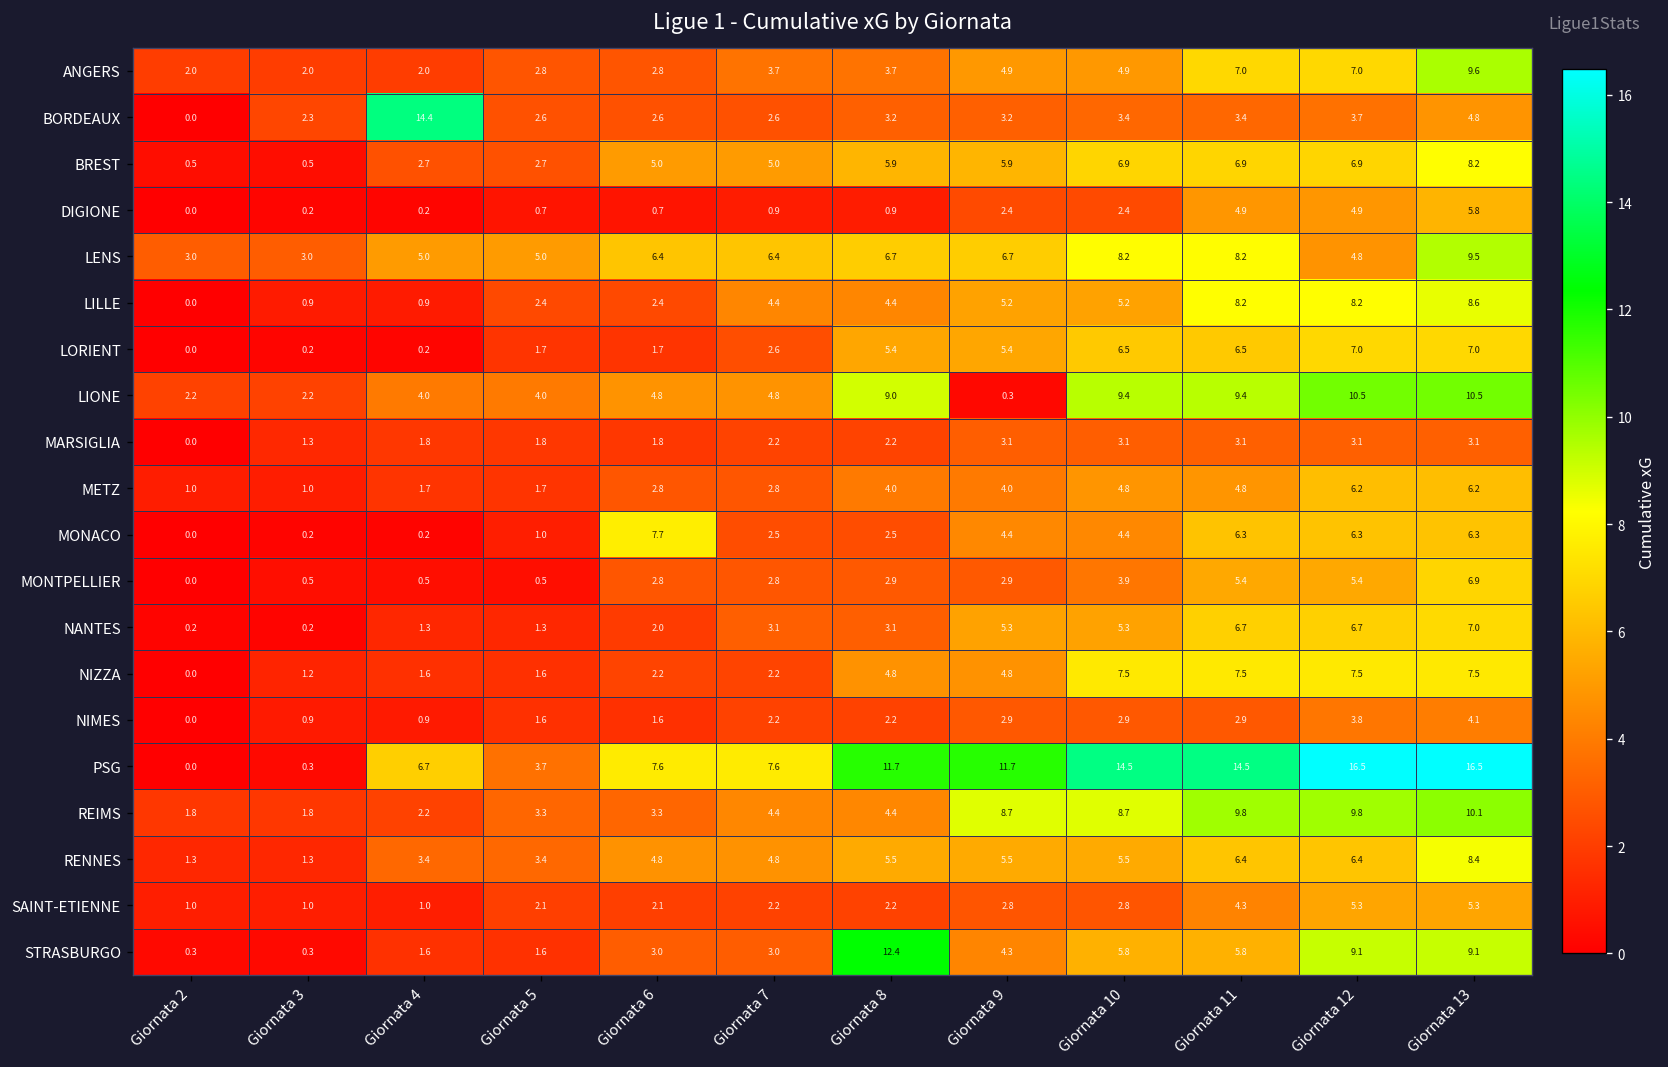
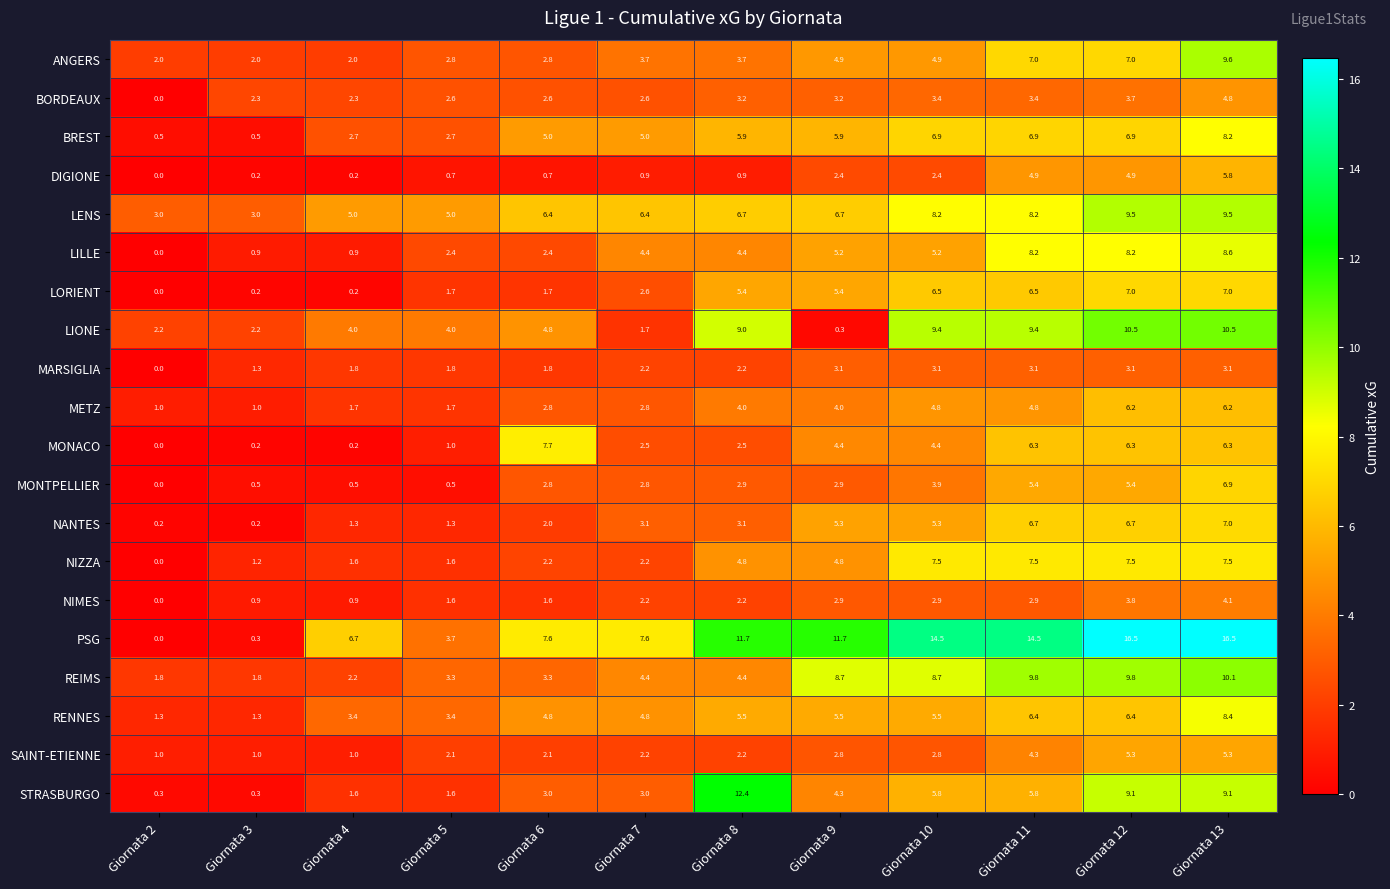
BORDEAUX, Giornata 4: 14.4 -> 2.3
LENS, Giornata 12: 4.8 -> 9.5
LIONE, Giornata 7: 4.8 -> 1.7
